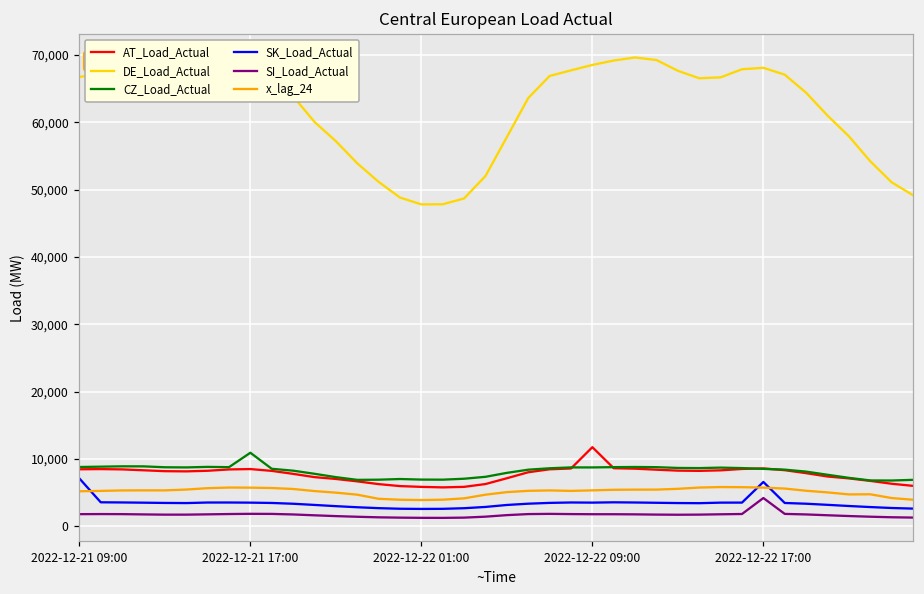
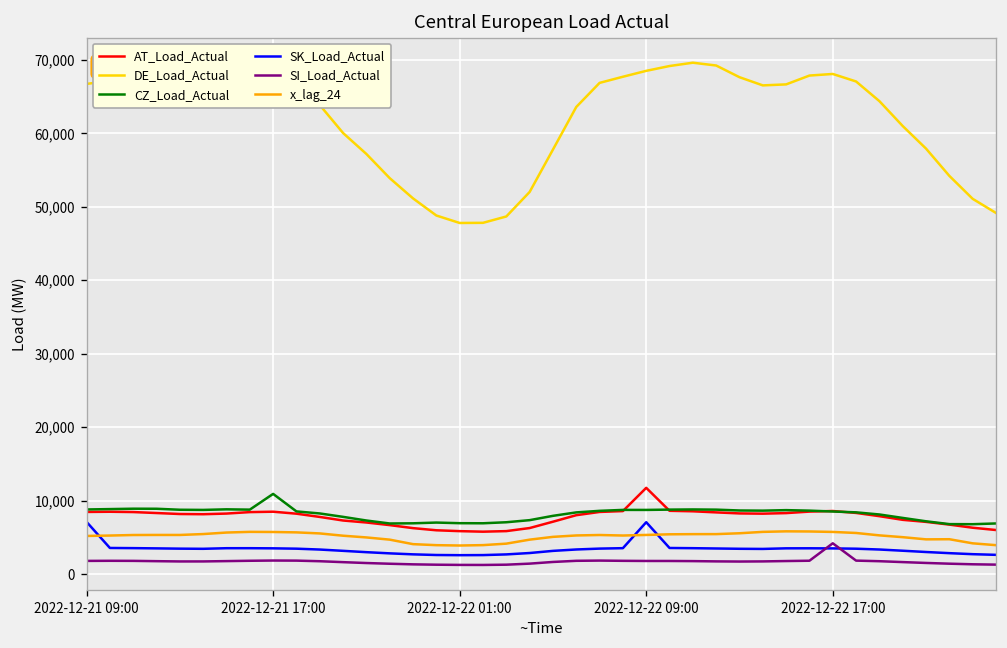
SK_Load_Actual, 2022-12-22 09:00: 4,000 -> 7,000
SK_Load_Actual, 2022-12-22 17:00: 7,000 -> 3,000
